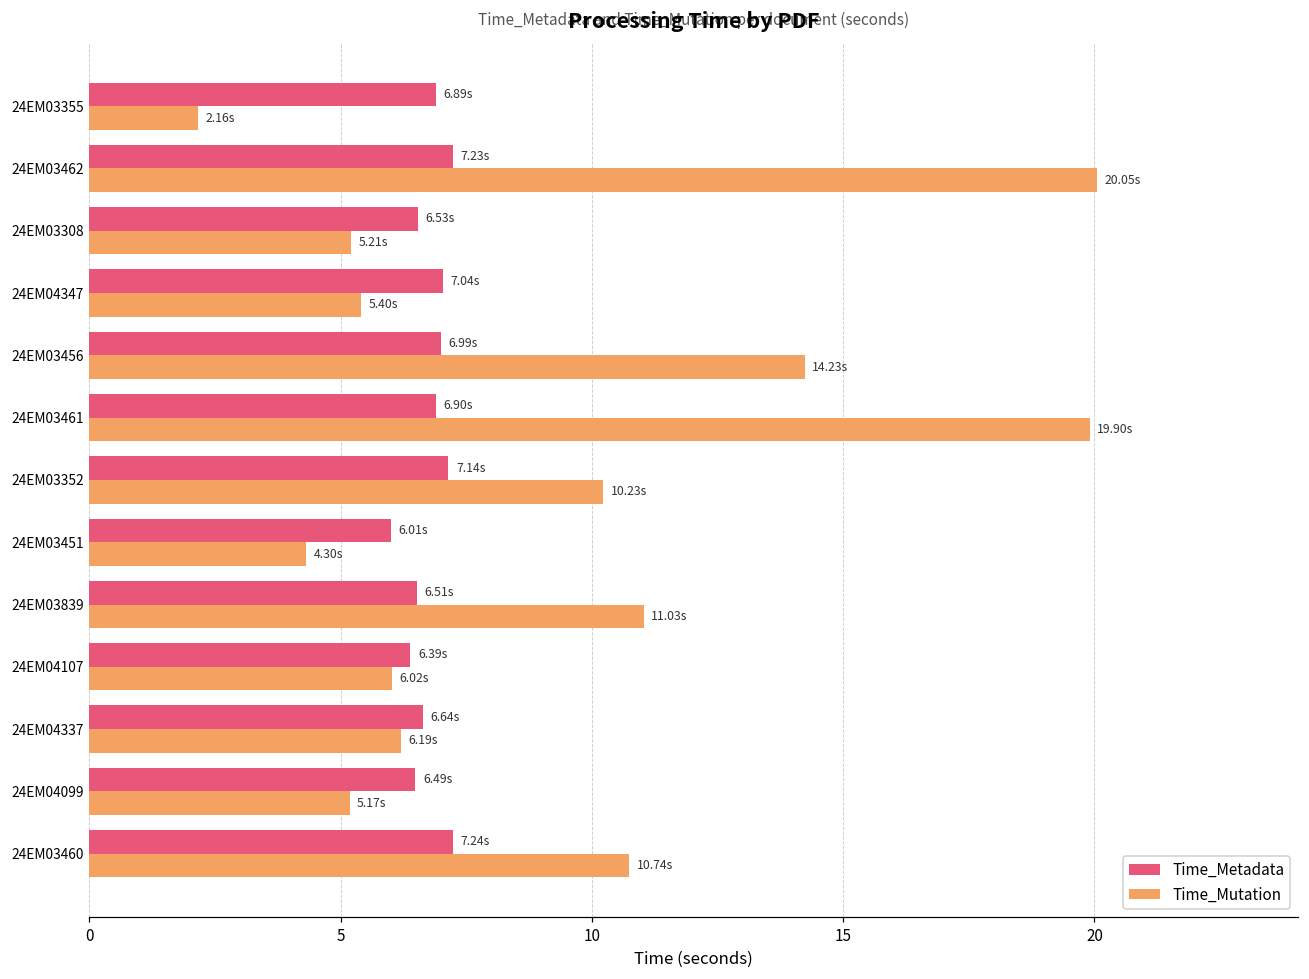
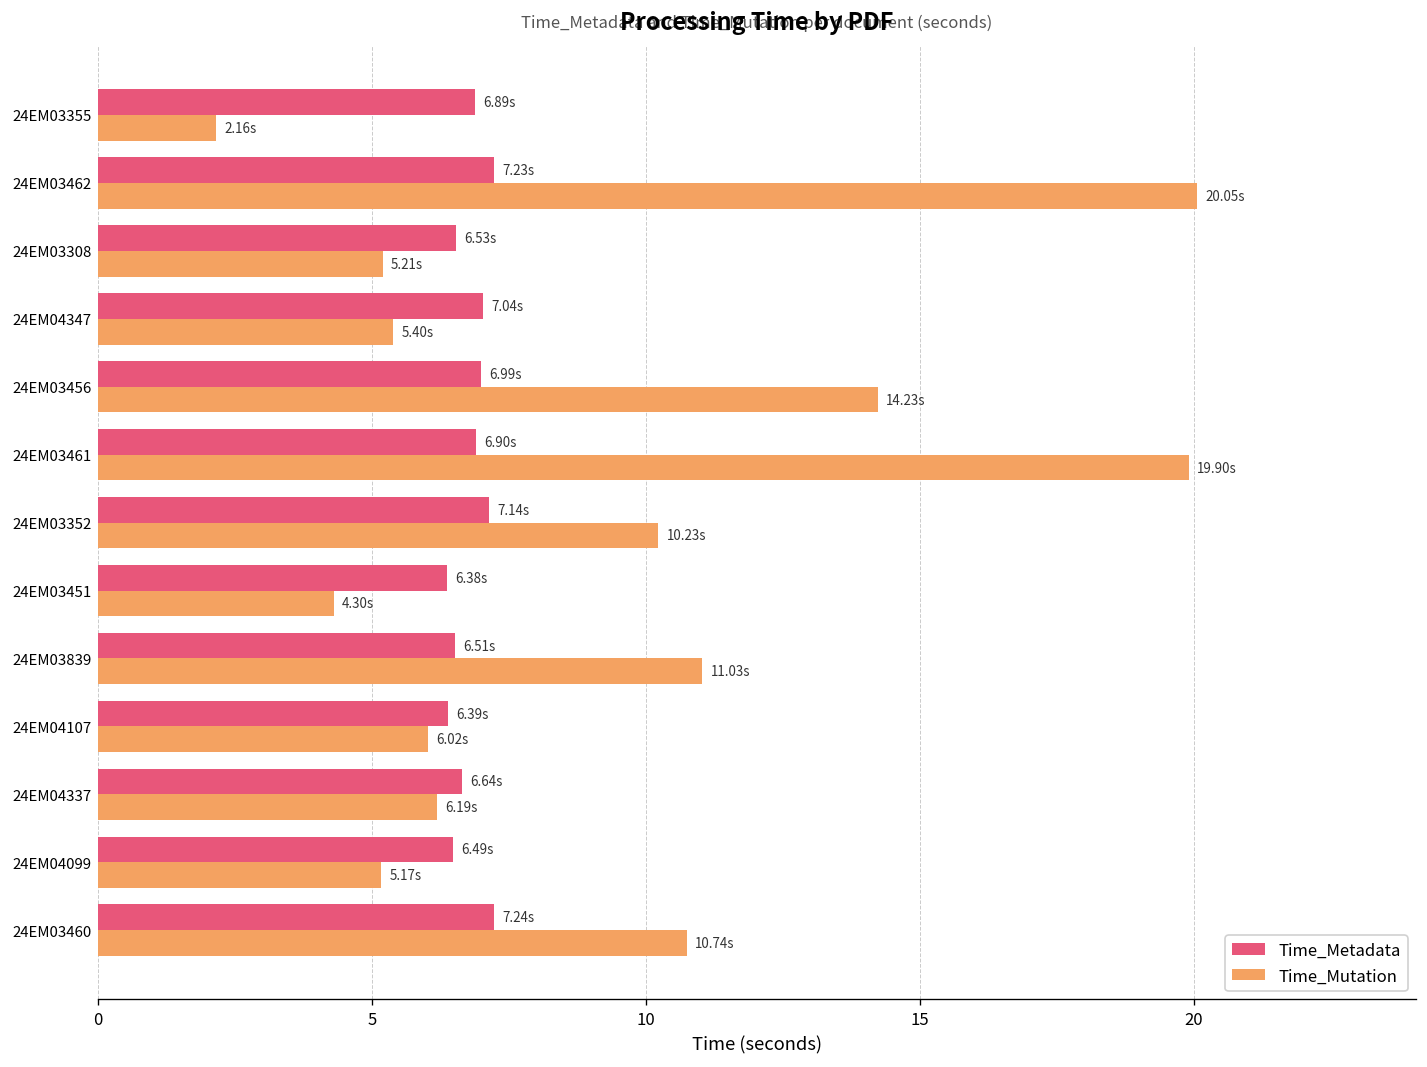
Time_Metadata, 24EM03451: 6.01s -> 6.38s
